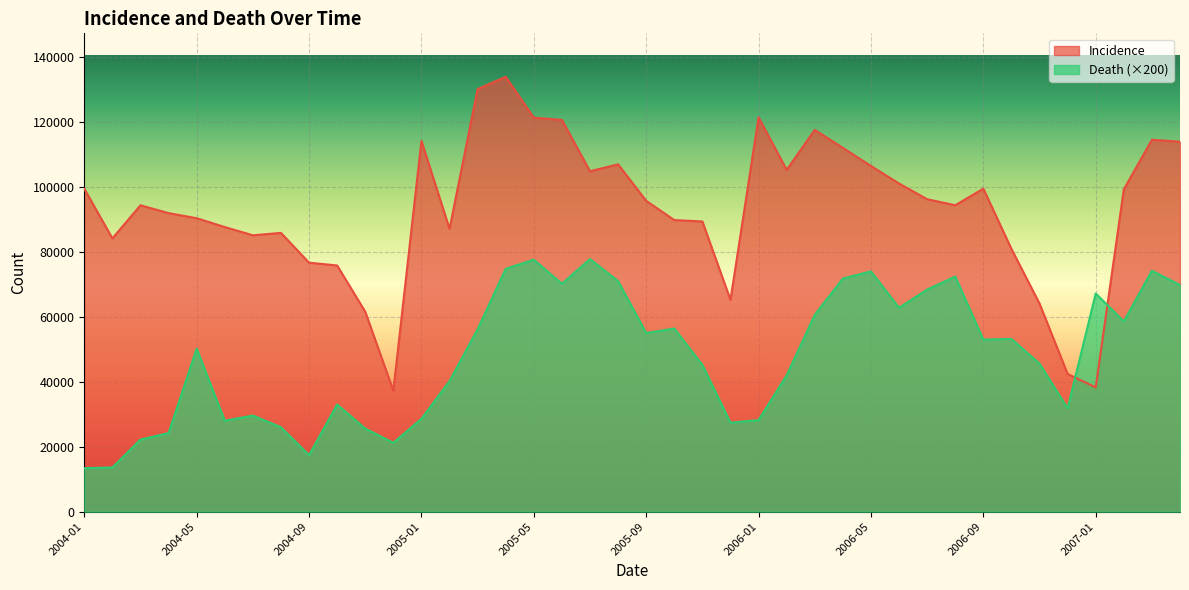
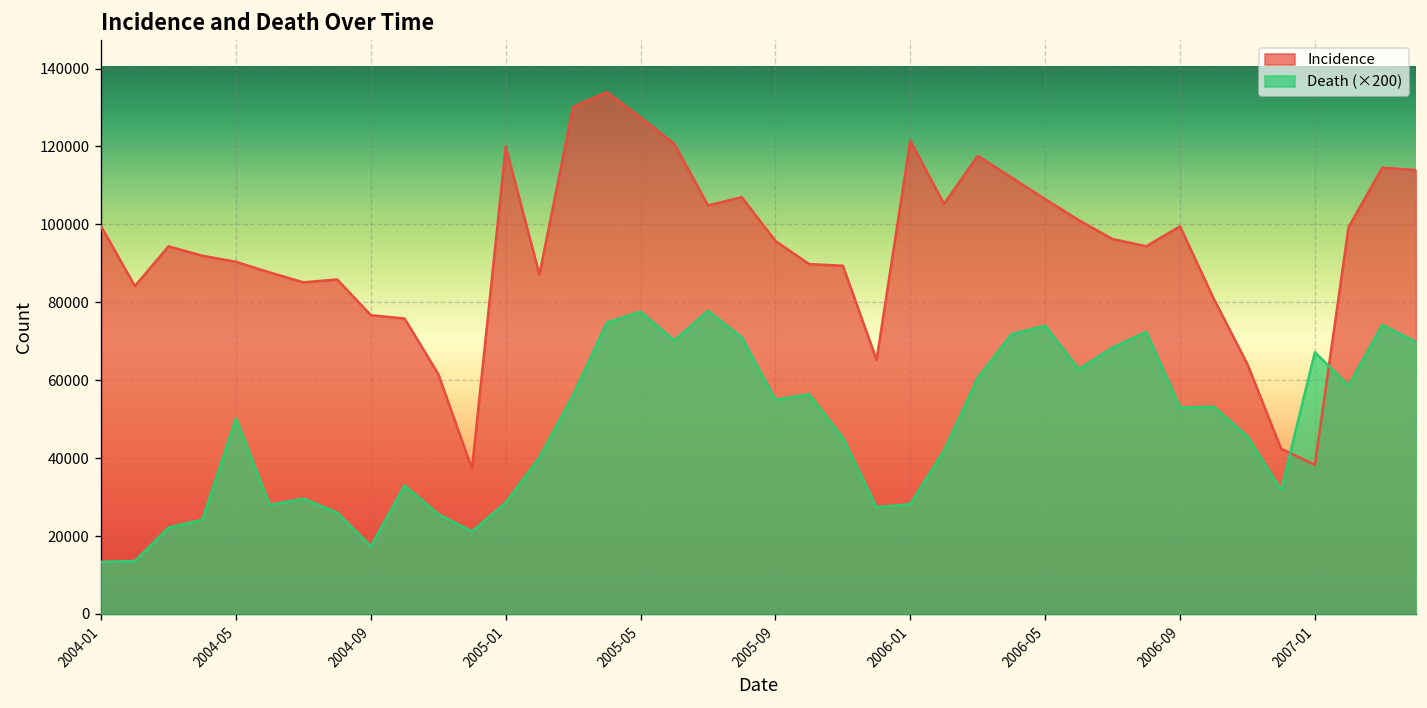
Incidence, 2005-01: 114000 -> 120000
Incidence, 2005-05: 121000 -> 127000
